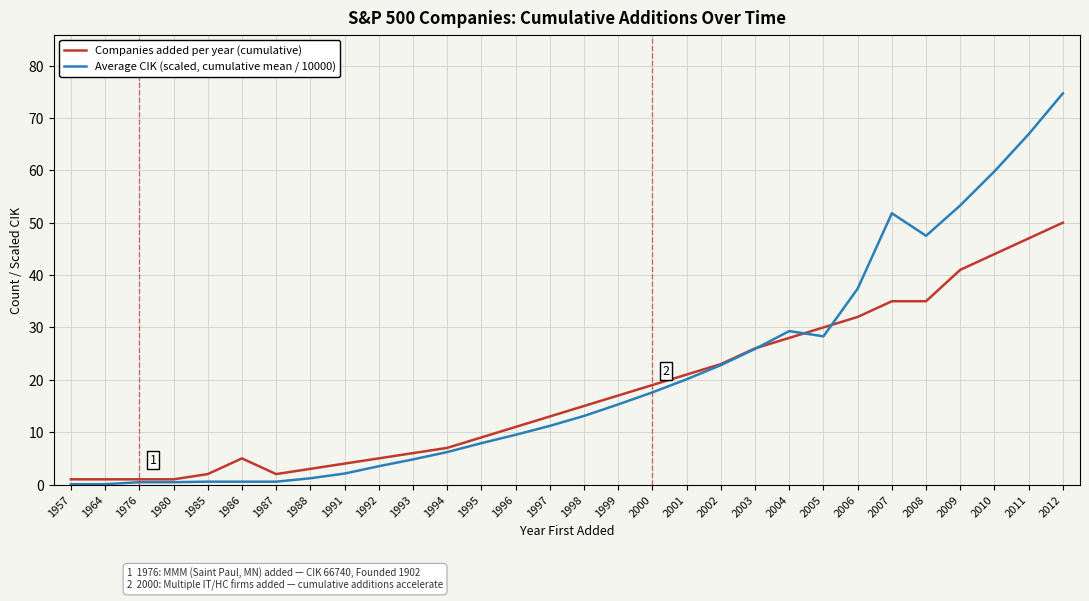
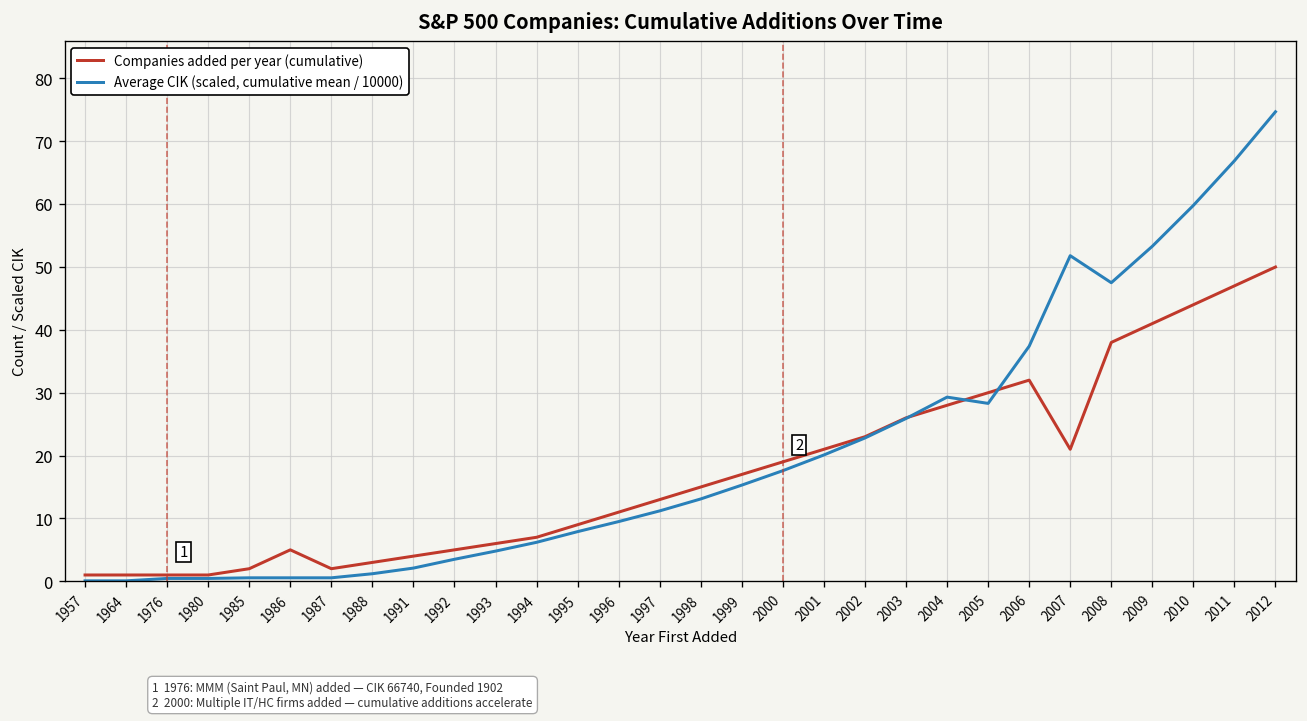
Companies added per year (cumulative), 2007: 35 -> 21
Companies added per year (cumulative), 2008: 35 -> 38
